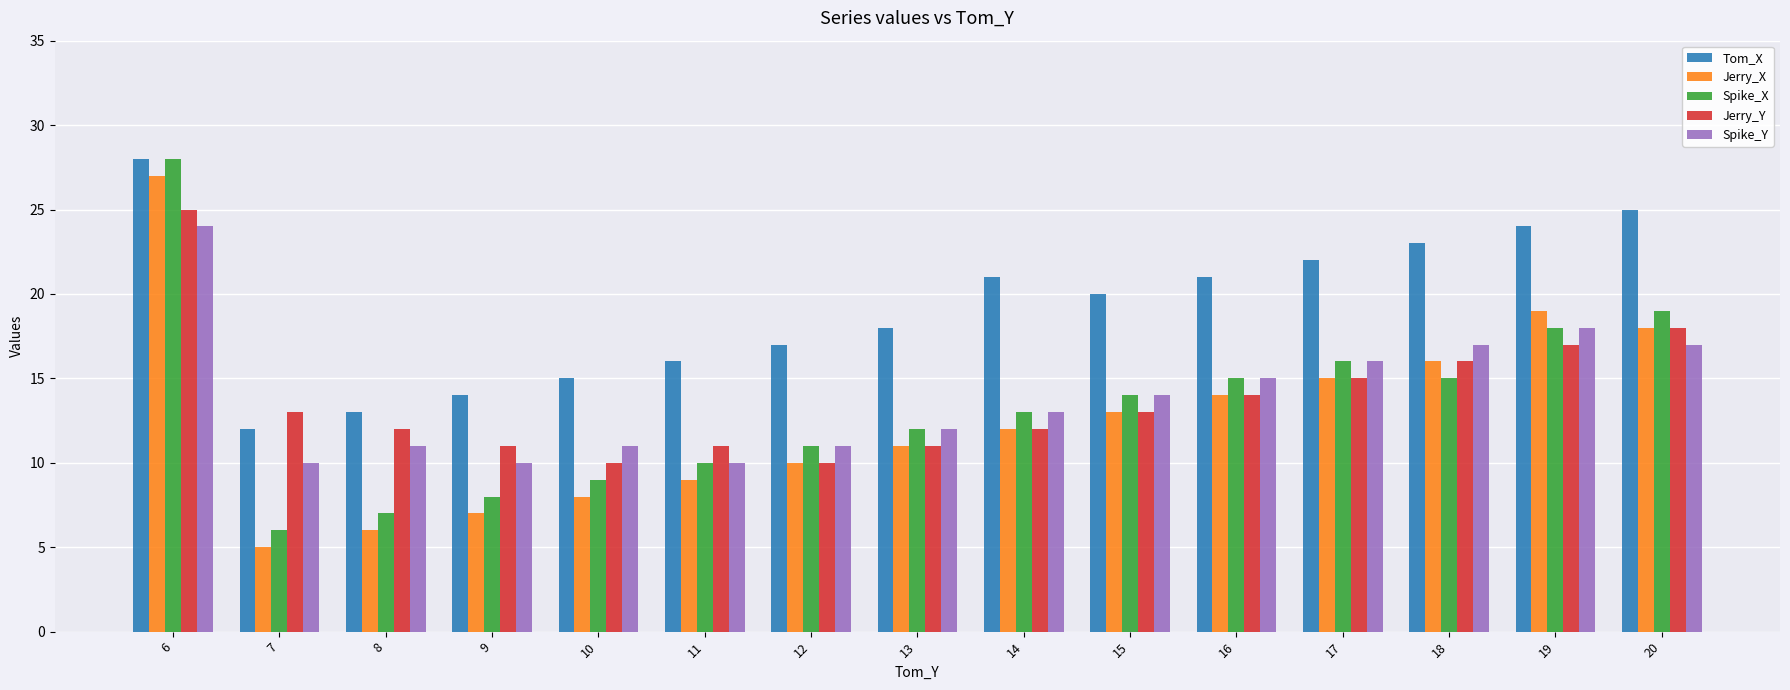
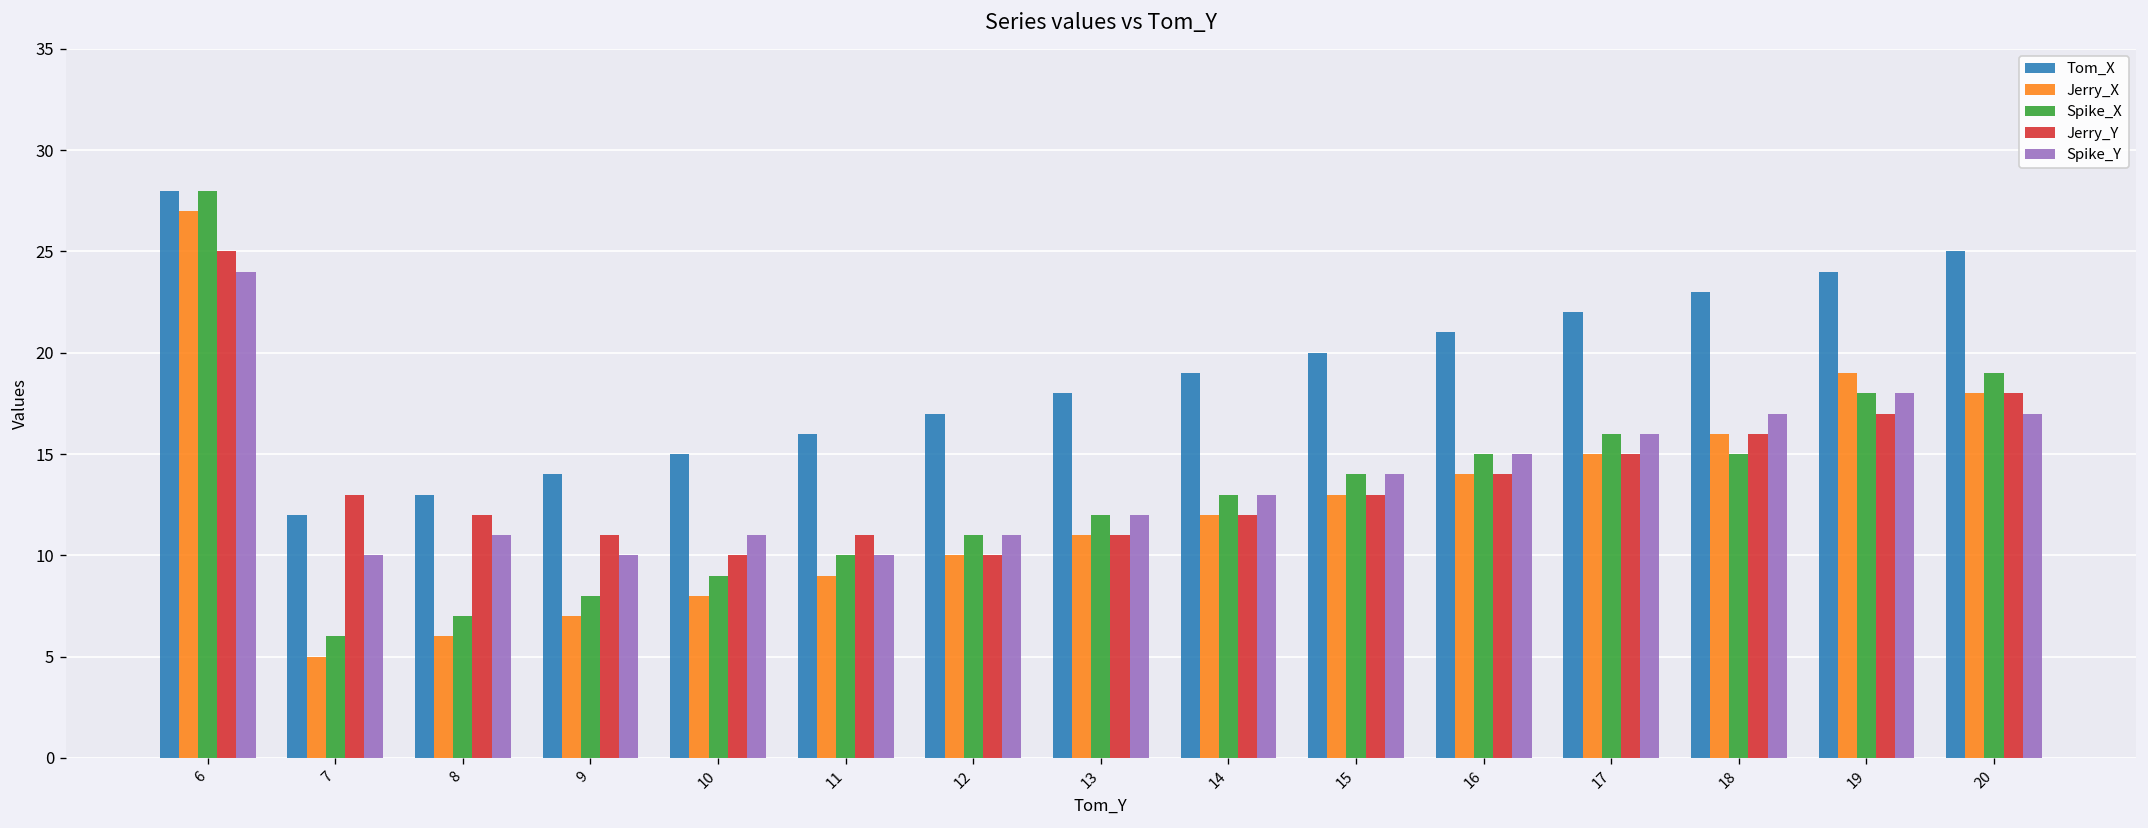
Tom_X, 14: 21 -> 19
